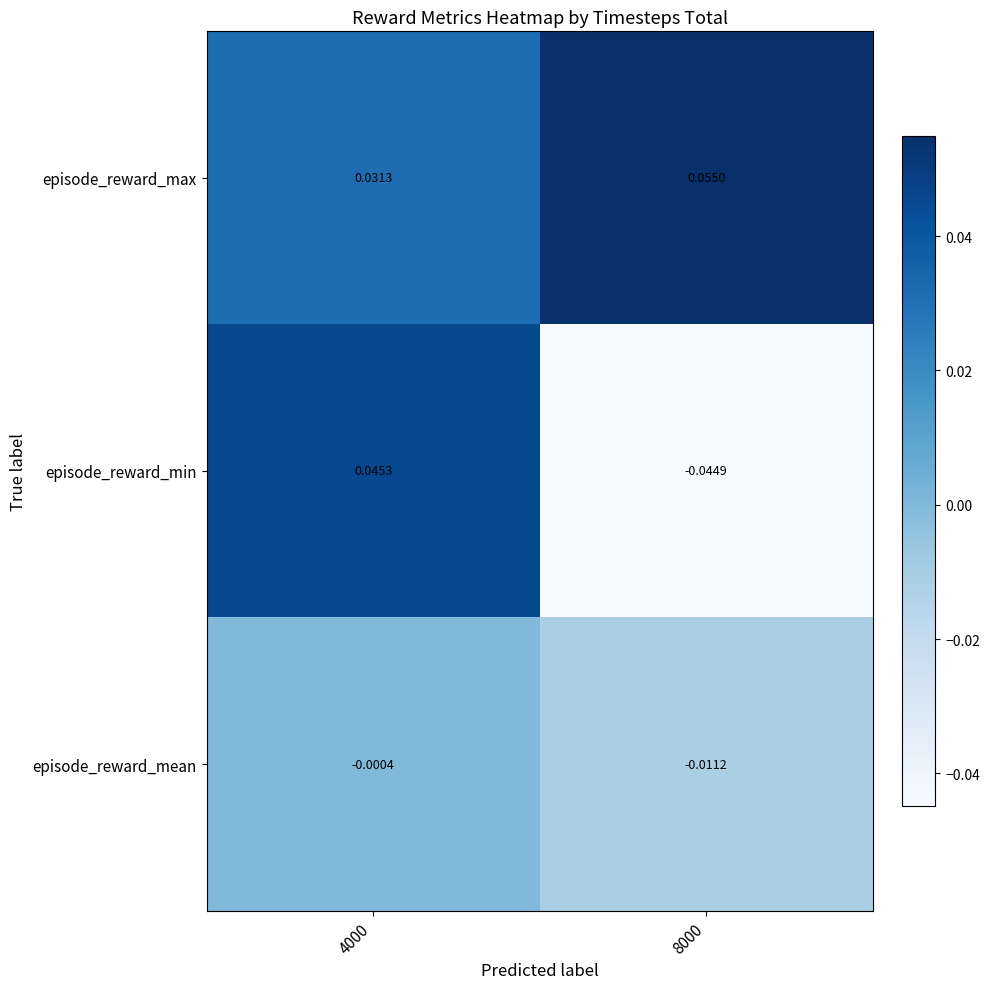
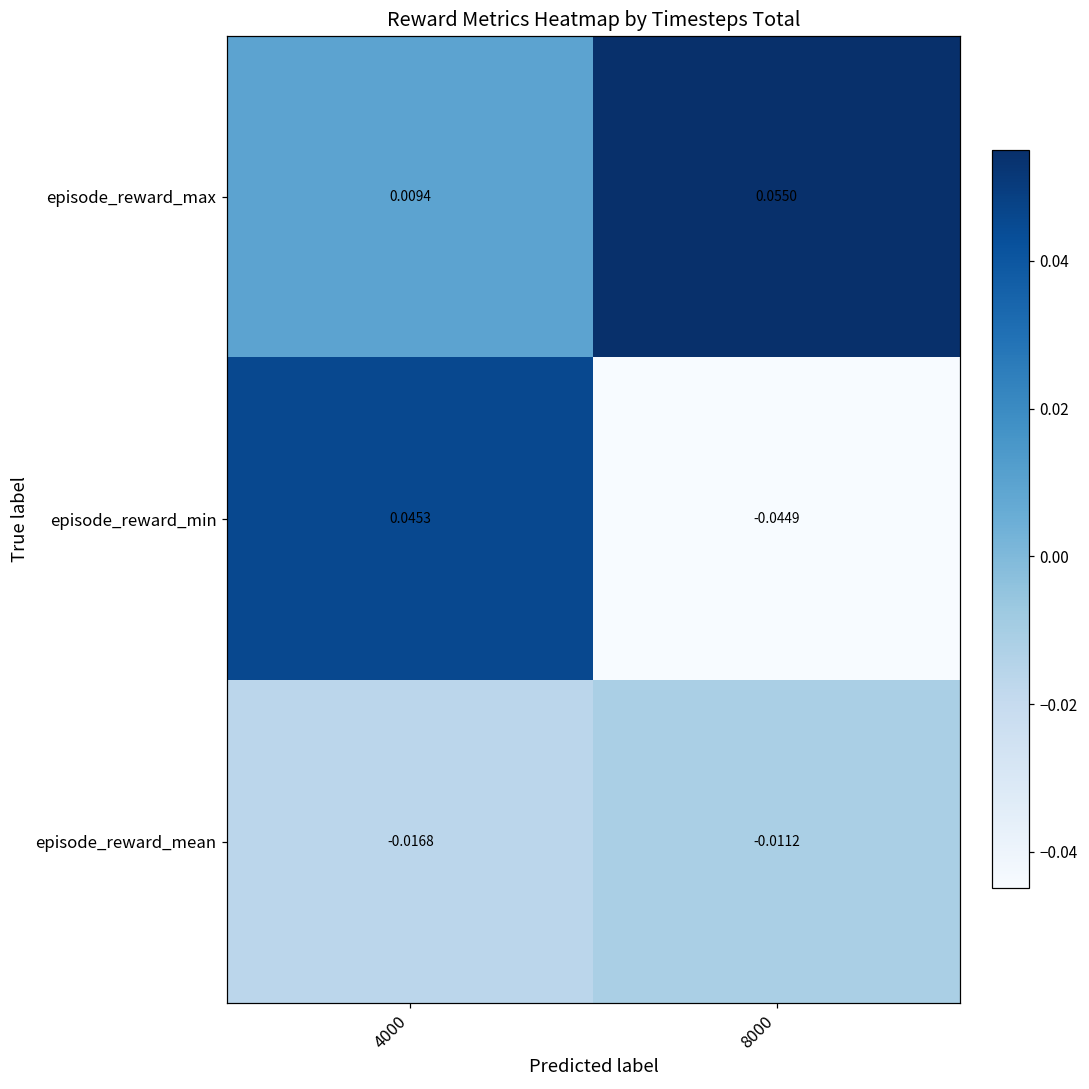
episode_reward_max, 4000: 0.0313 -> 0.0094
episode_reward_mean, 4000: -0.0004 -> -0.0168
